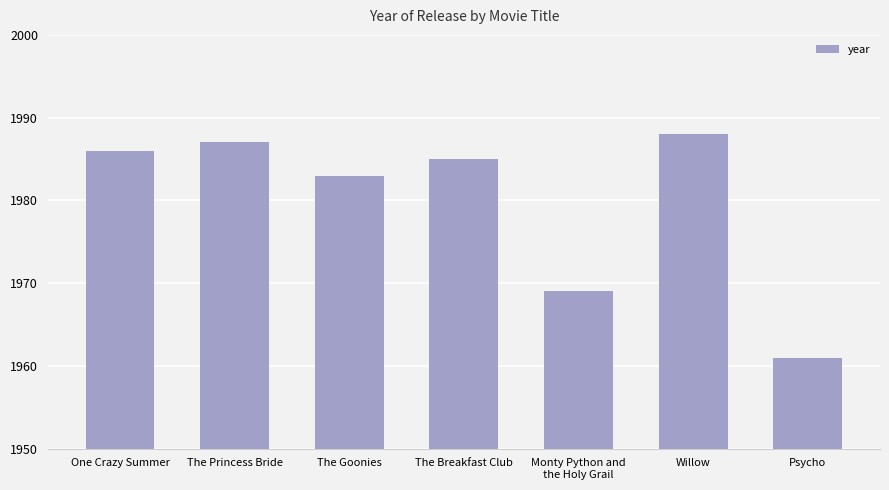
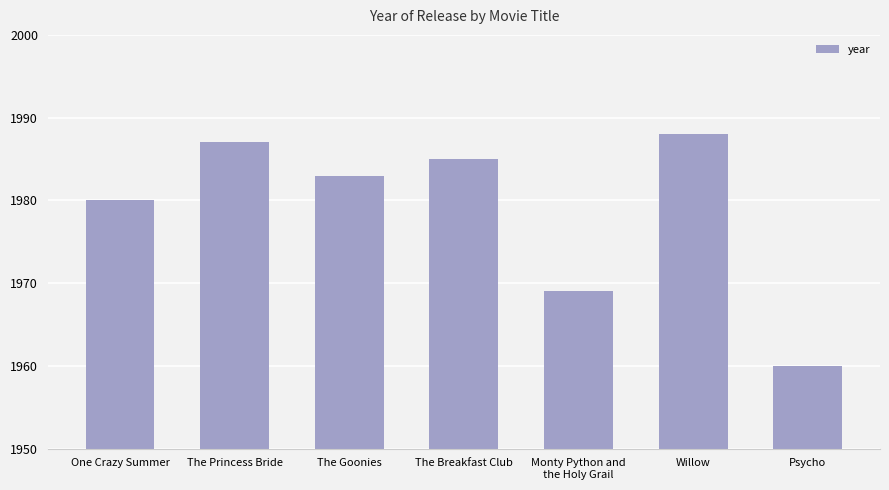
One Crazy Summer: 1986 -> 1980
Psycho: 1961 -> 1960
